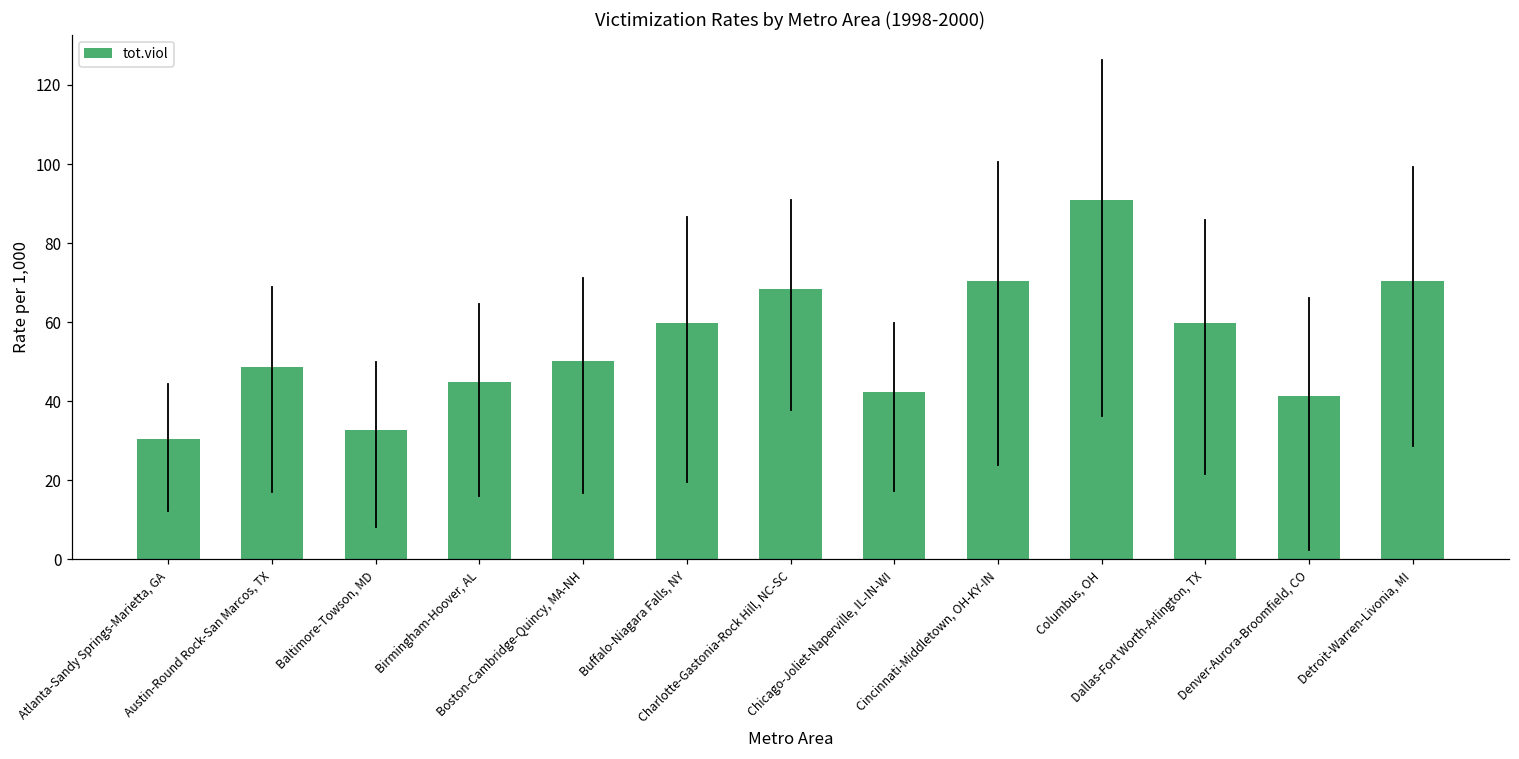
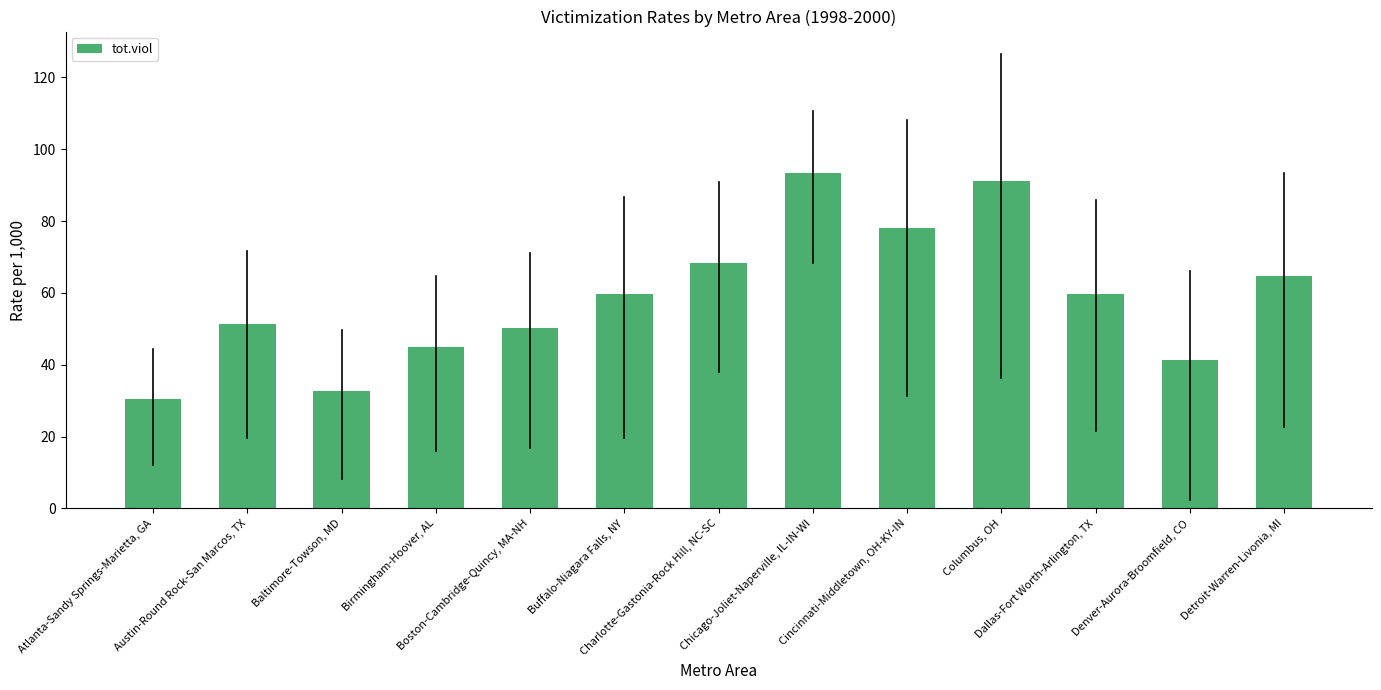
tot.viol, Austin-Round Rock-San Marcos, TX: 49 -> 51
tot.viol, Chicago-Joliet-Naperville, IL-IN-WI: 42 -> 93
tot.viol, Cincinnati-Middletown, OH-KY-IN: 71 -> 78
tot.viol, Detroit-Warren-Livonia, MI: 71 -> 65
